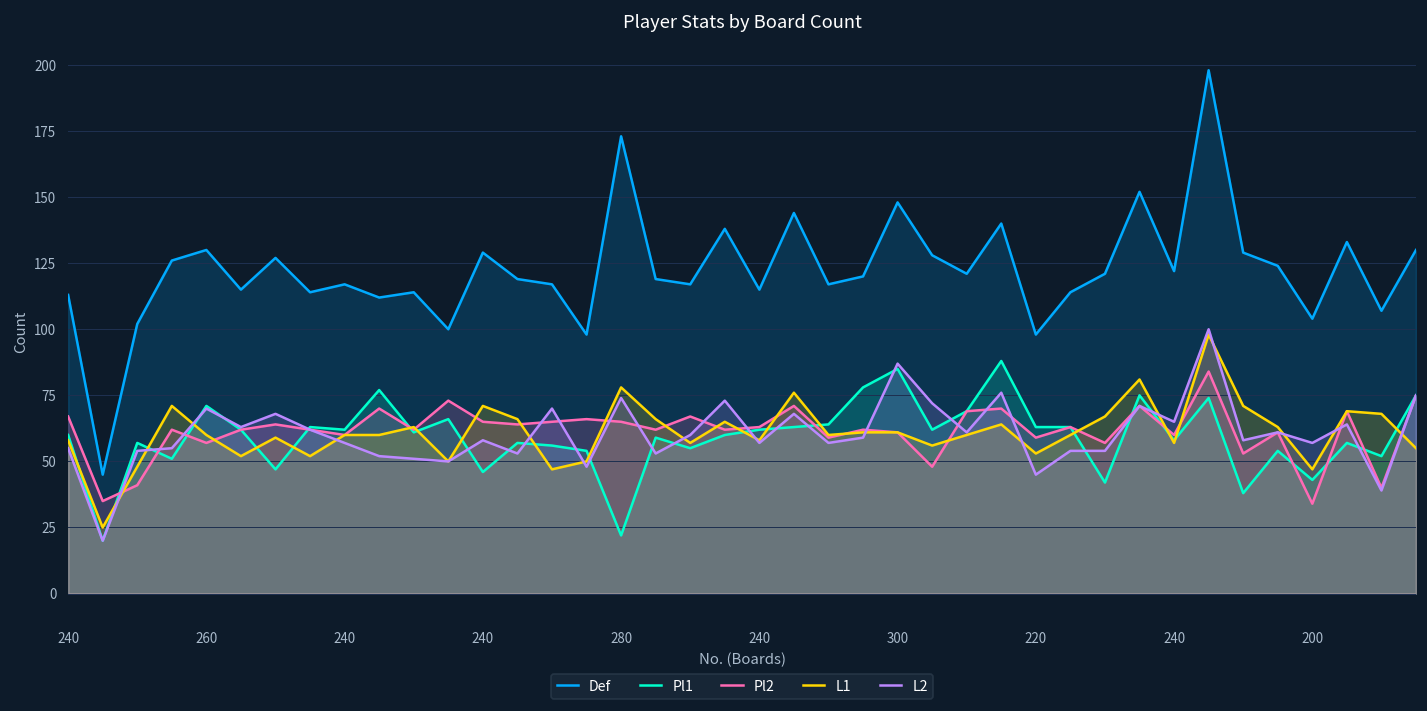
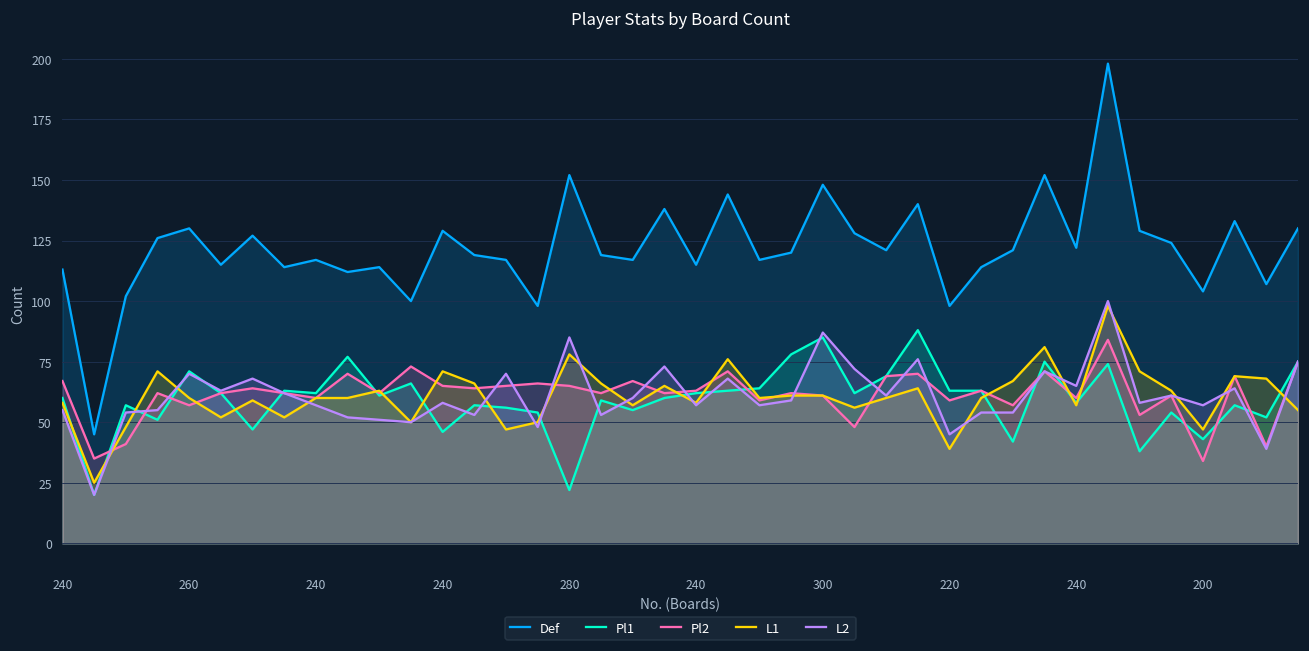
Def, 280: 173 -> 152
L2, 280: 74 -> 85
L1, 220: 53 -> 39
